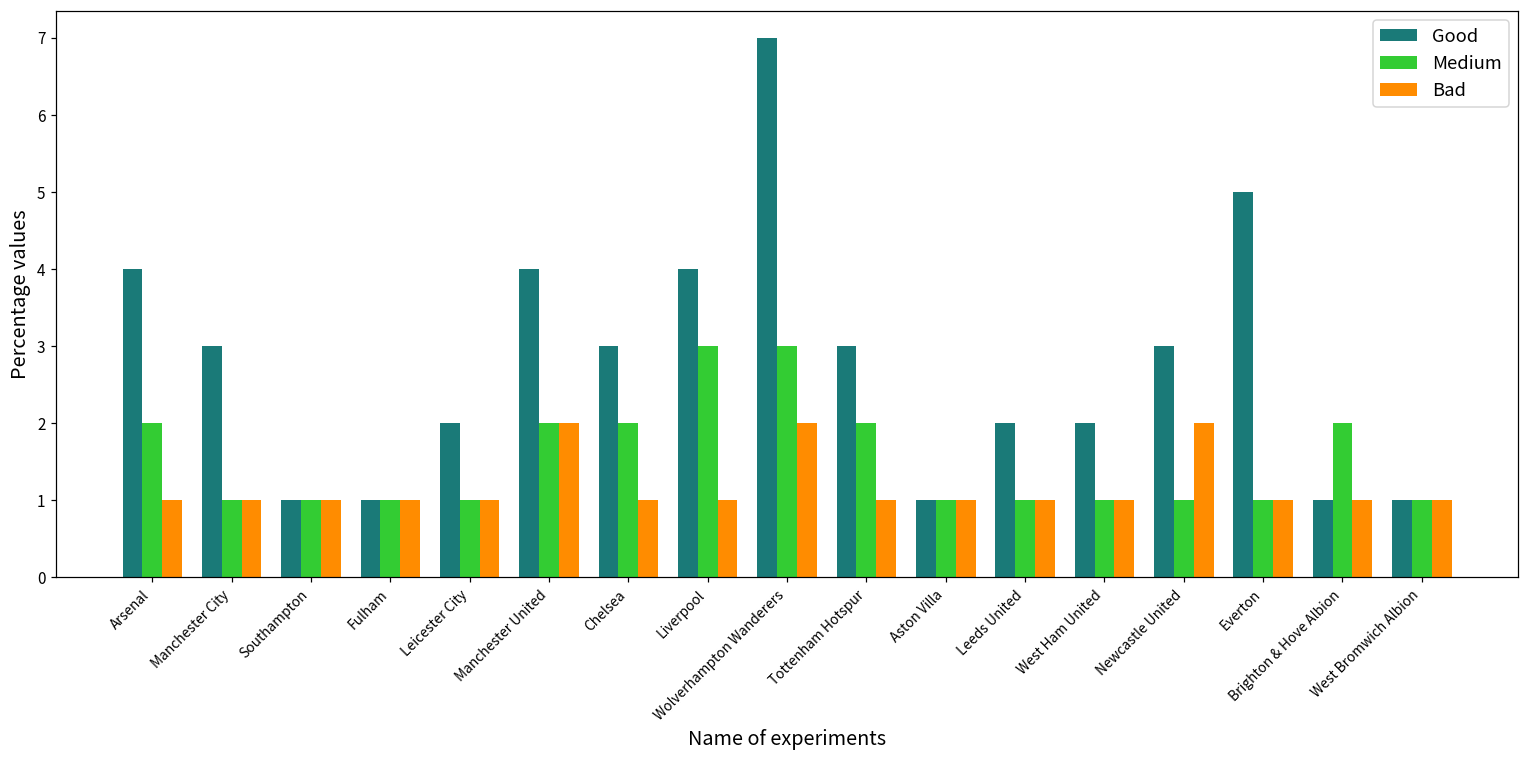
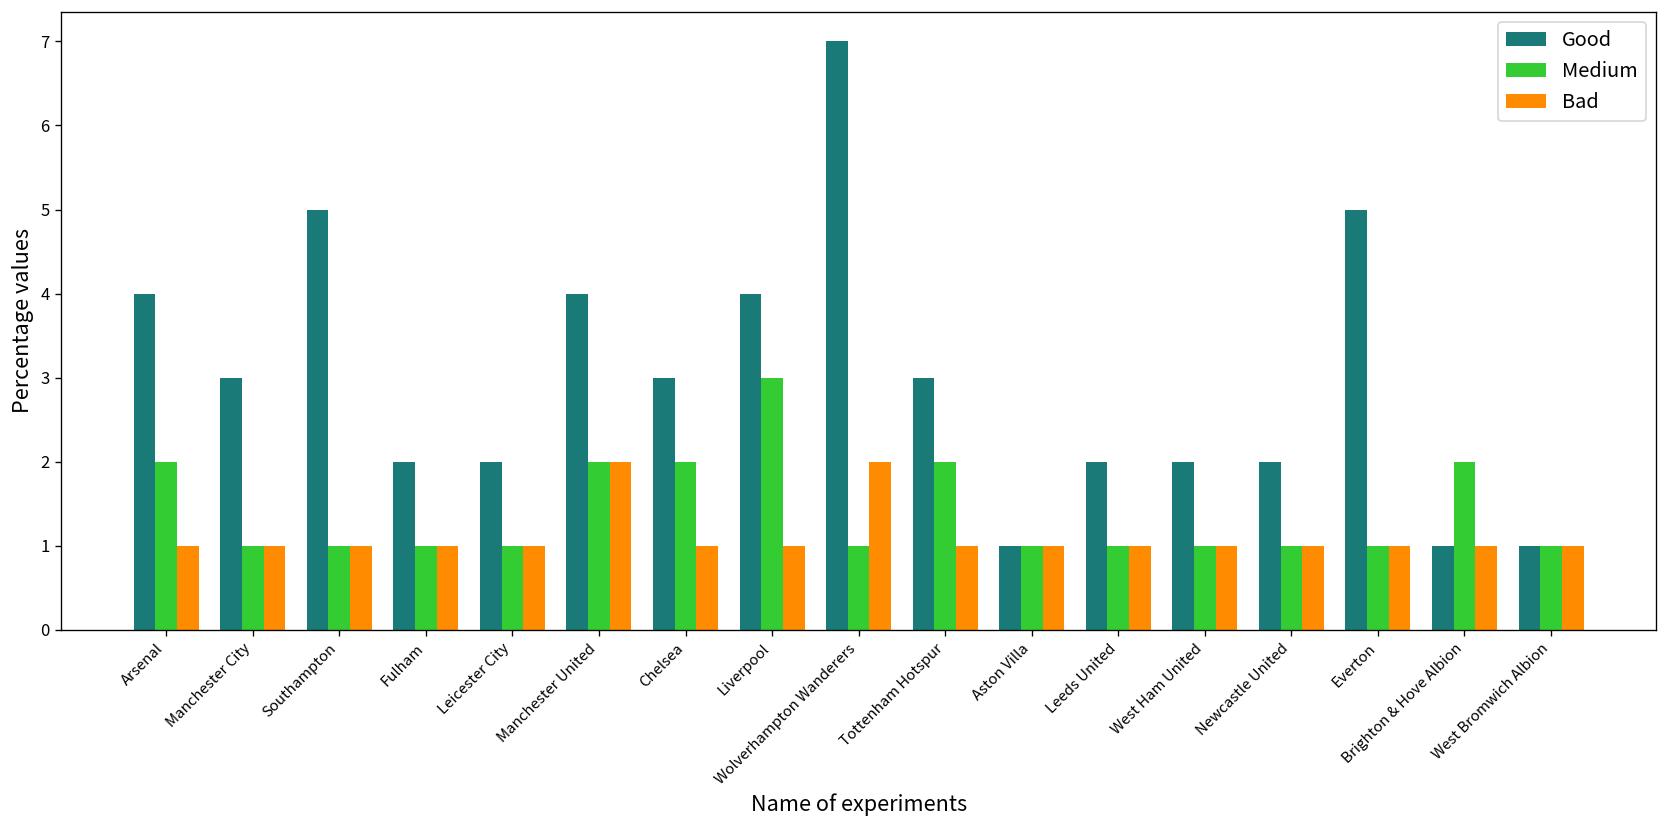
Good, Southampton: 1 -> 5
Good, Fulham: 1 -> 2
Medium, Wolverhampton Wanderers: 3 -> 1
Good, Newcastle United: 3 -> 2
Bad, Newcastle United: 2 -> 1
